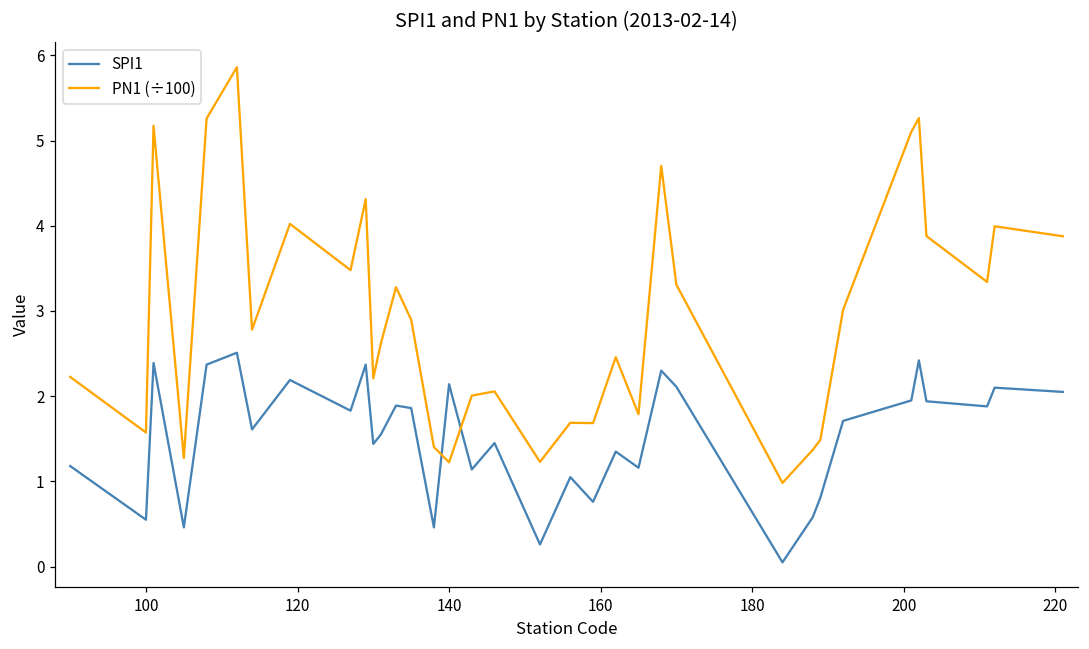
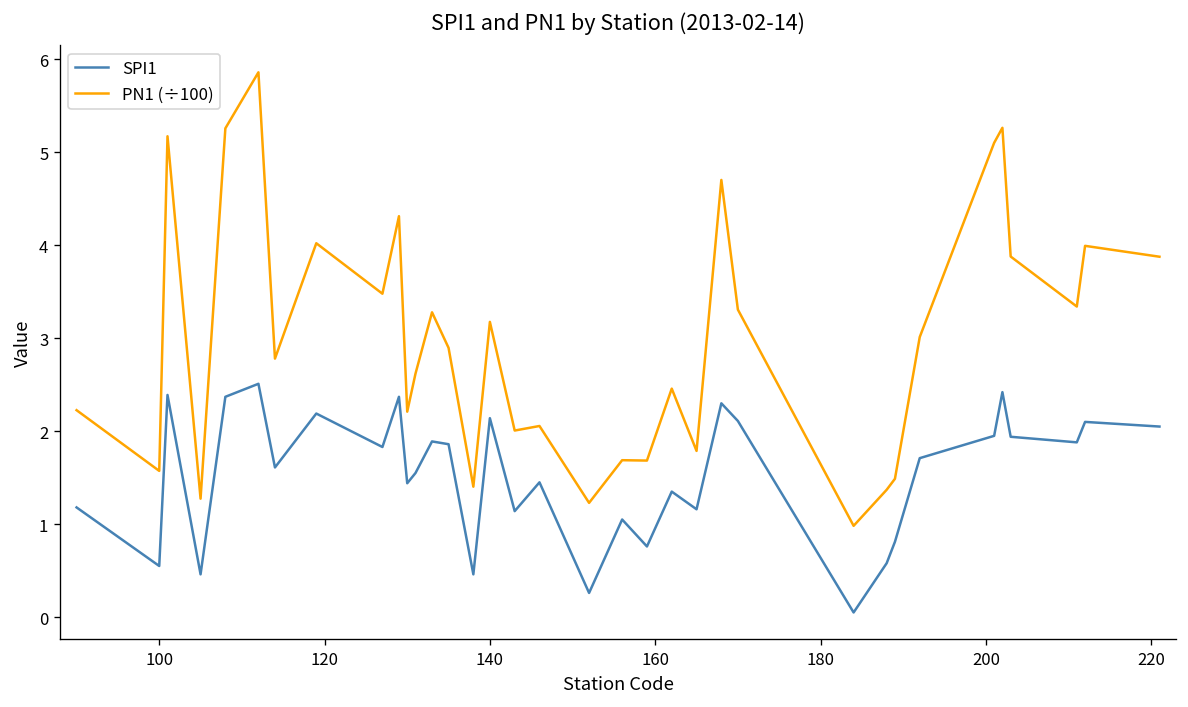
PN1 (÷100), 140: 1.2 -> 3.2
